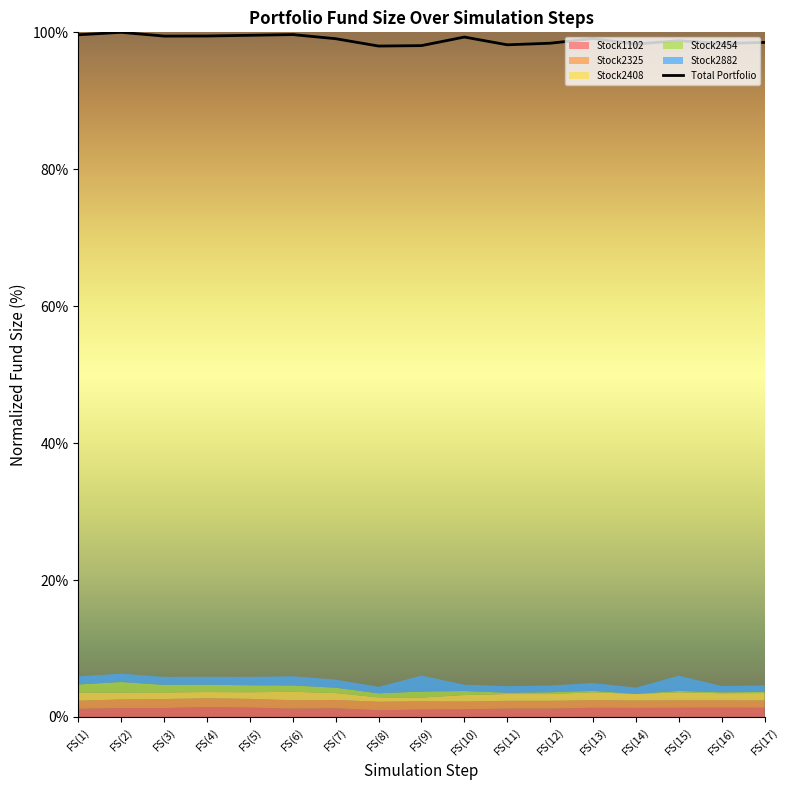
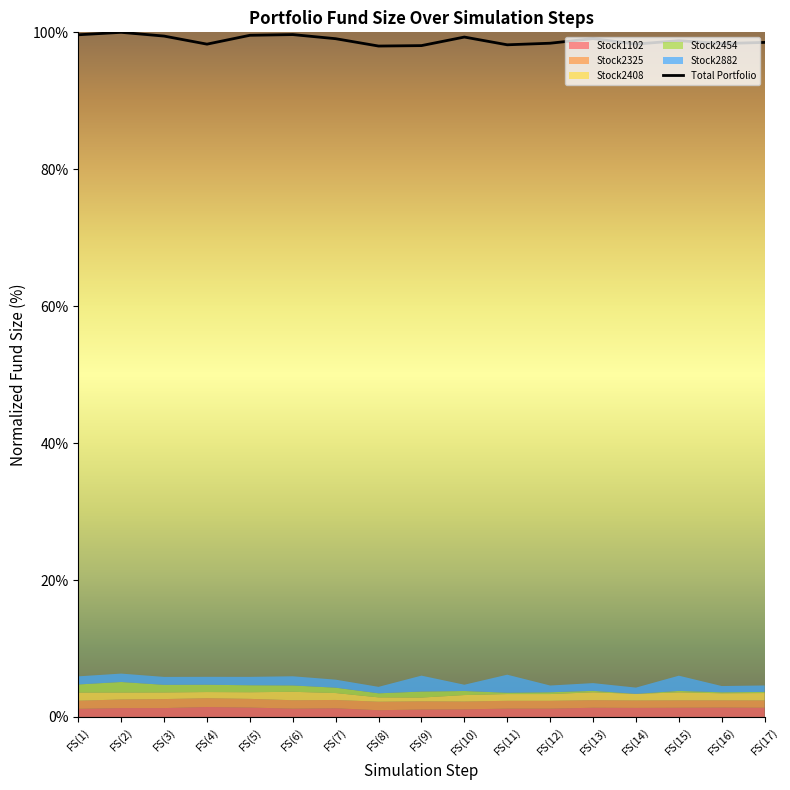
Total Portfolio, FS(4): 99% -> 98%
Stock2882, FS(11): 1% -> 3%
